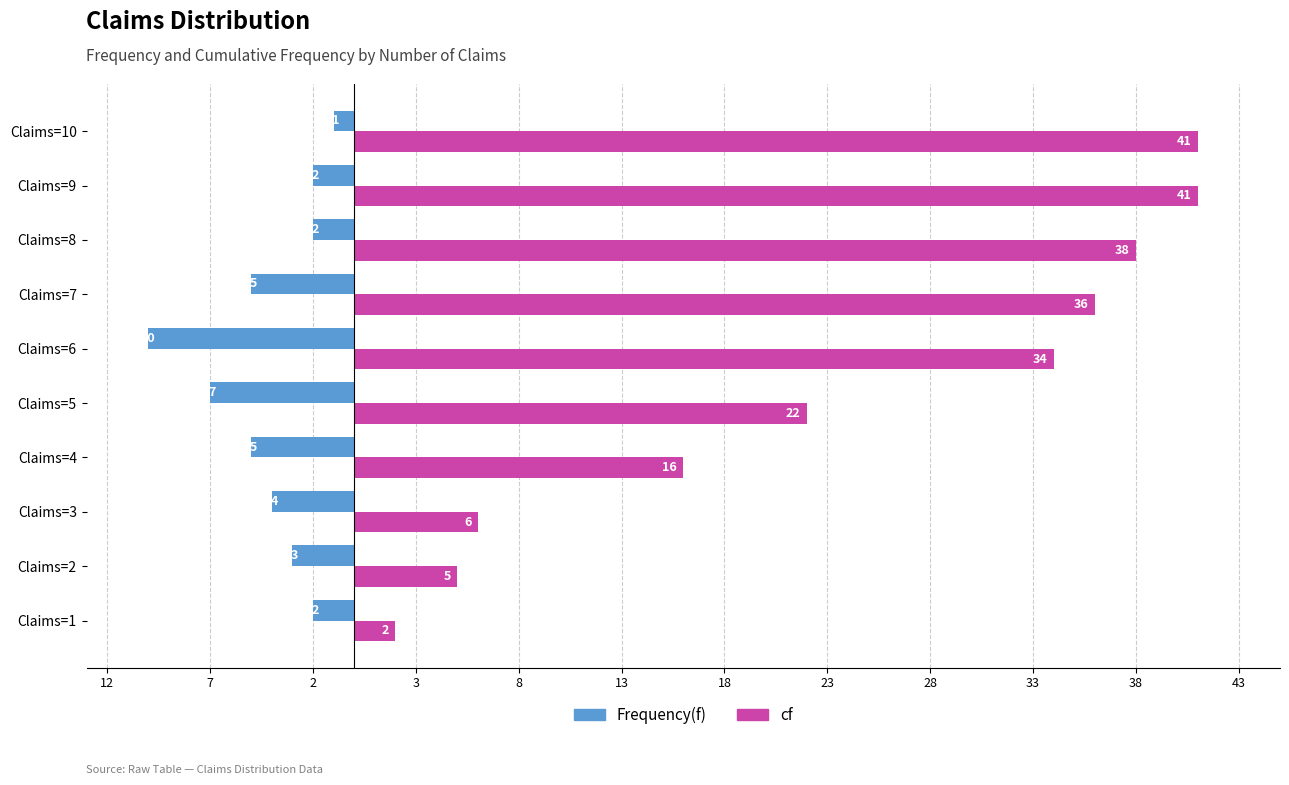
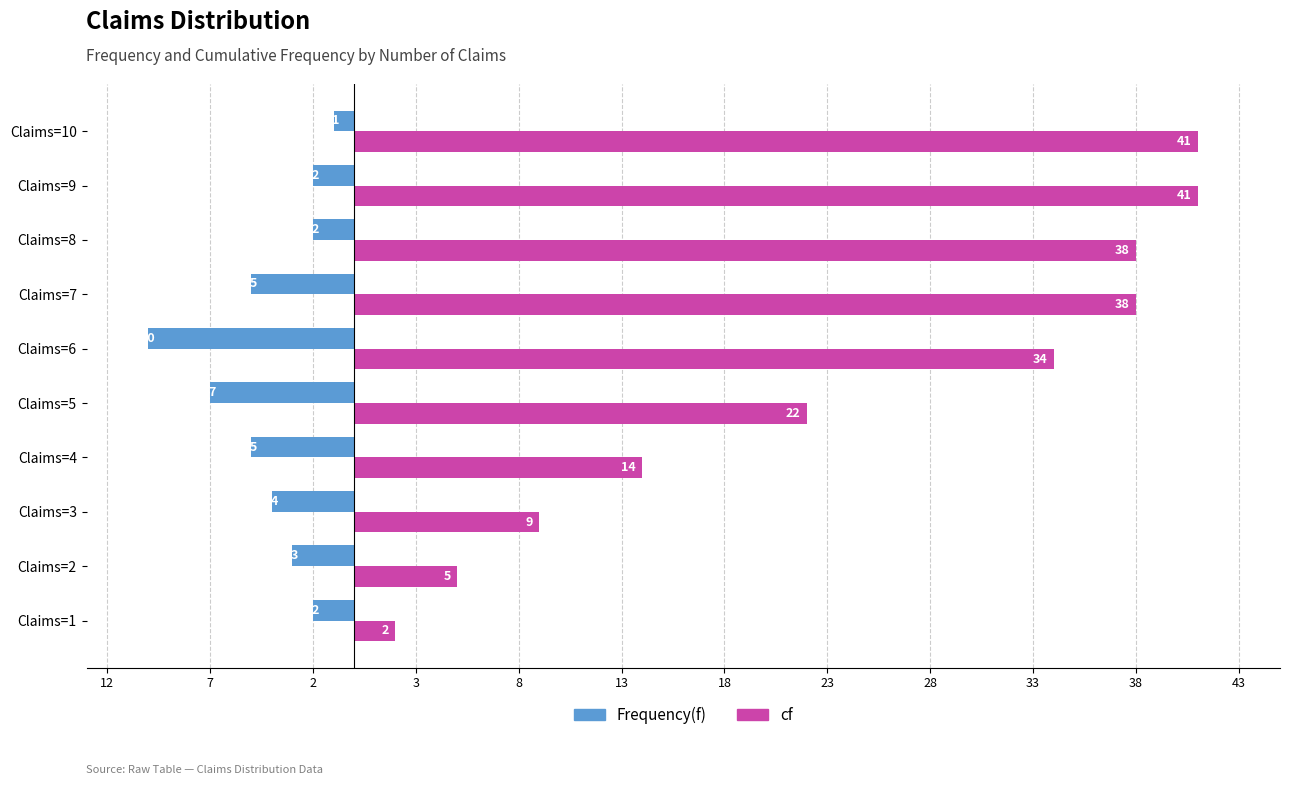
cf, Claims=7: 36 -> 38
cf, Claims=4: 16 -> 14
cf, Claims=3: 6 -> 9
